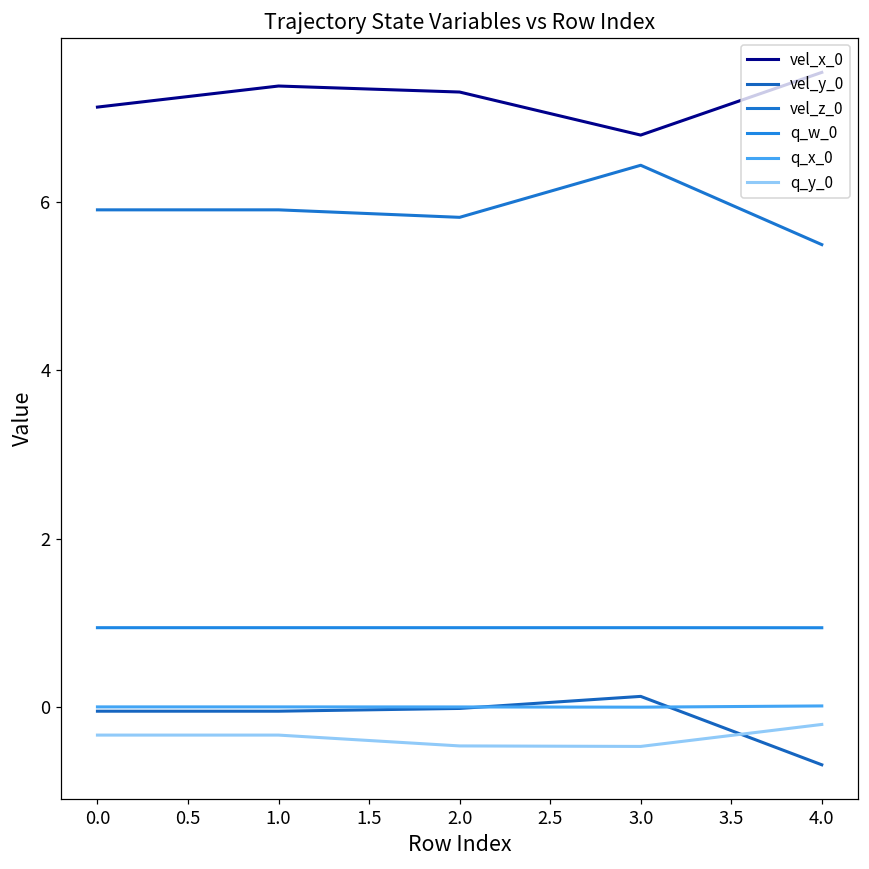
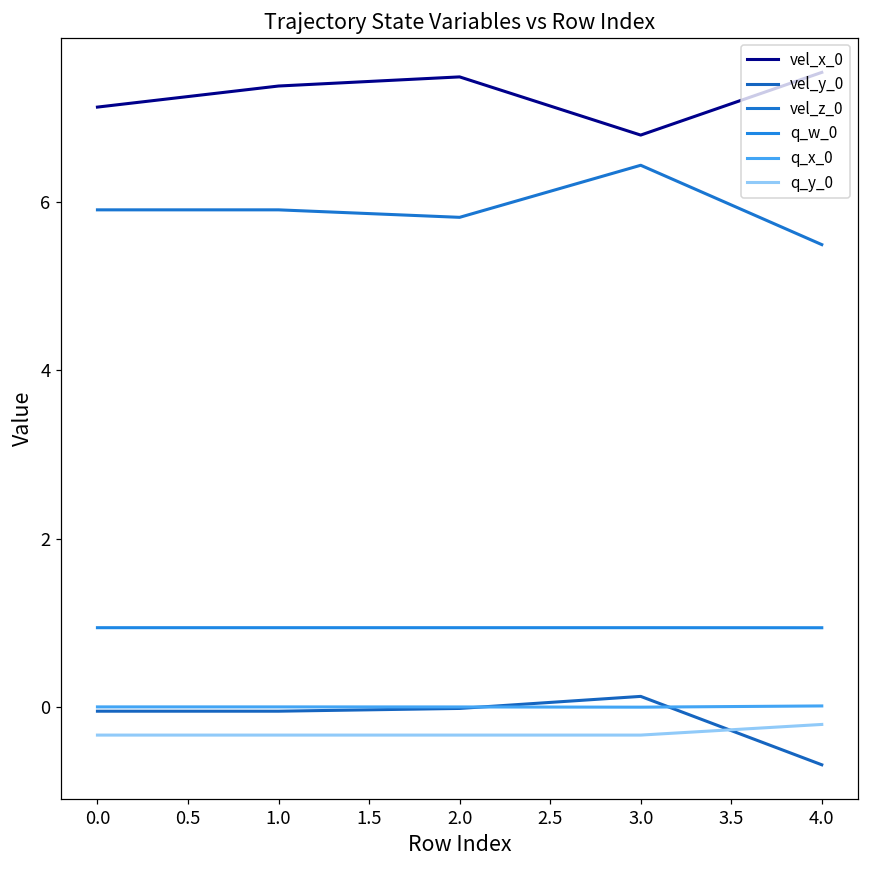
vel_x_0, 2.0: 7.3 -> 7.5
q_y_0, 2.0: -0.5 -> -0.3
q_y_0, 3.0: -0.5 -> -0.3
